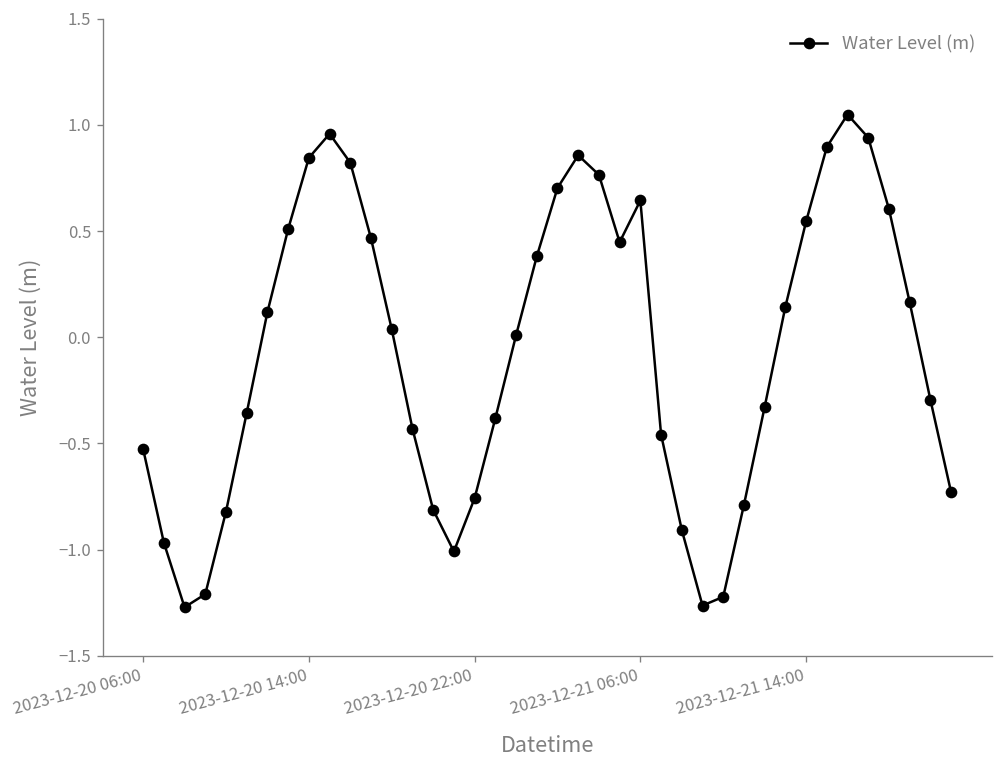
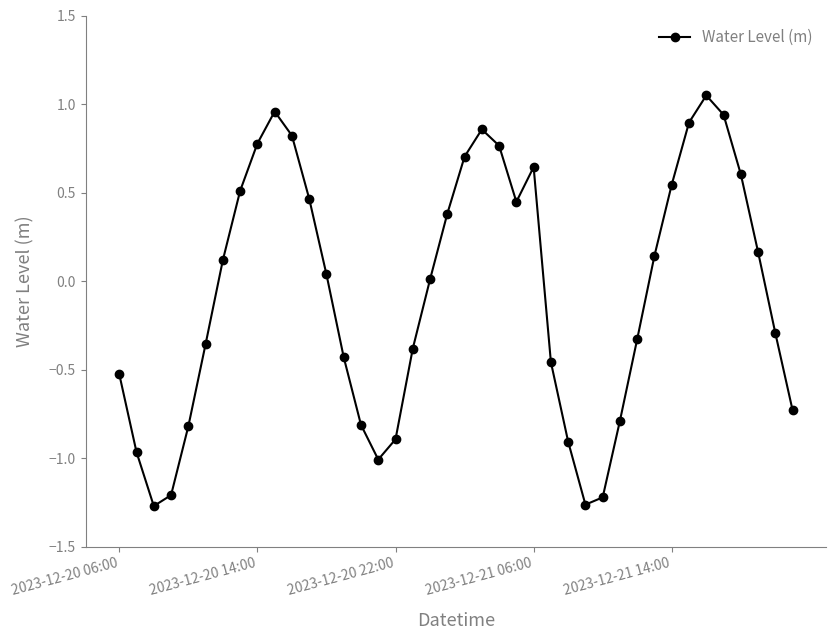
2023-12-20 14:00: 0.84 -> 0.78
2023-12-20 22:00: -0.76 -> -0.89
